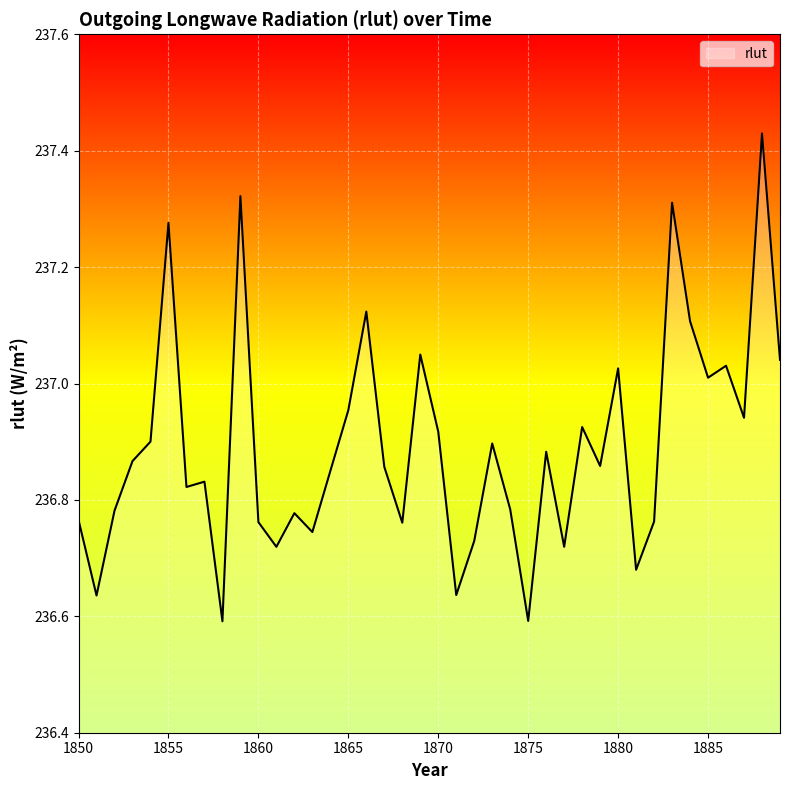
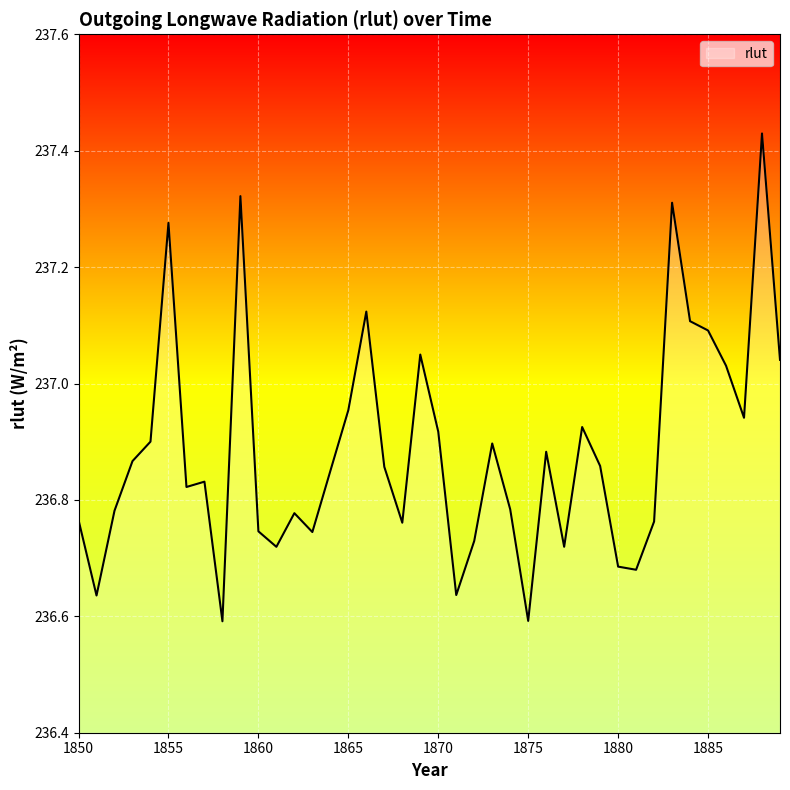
1860: 236.76 -> 236.75
1880: 237.03 -> 236.69
1885: 237.01 -> 237.09
